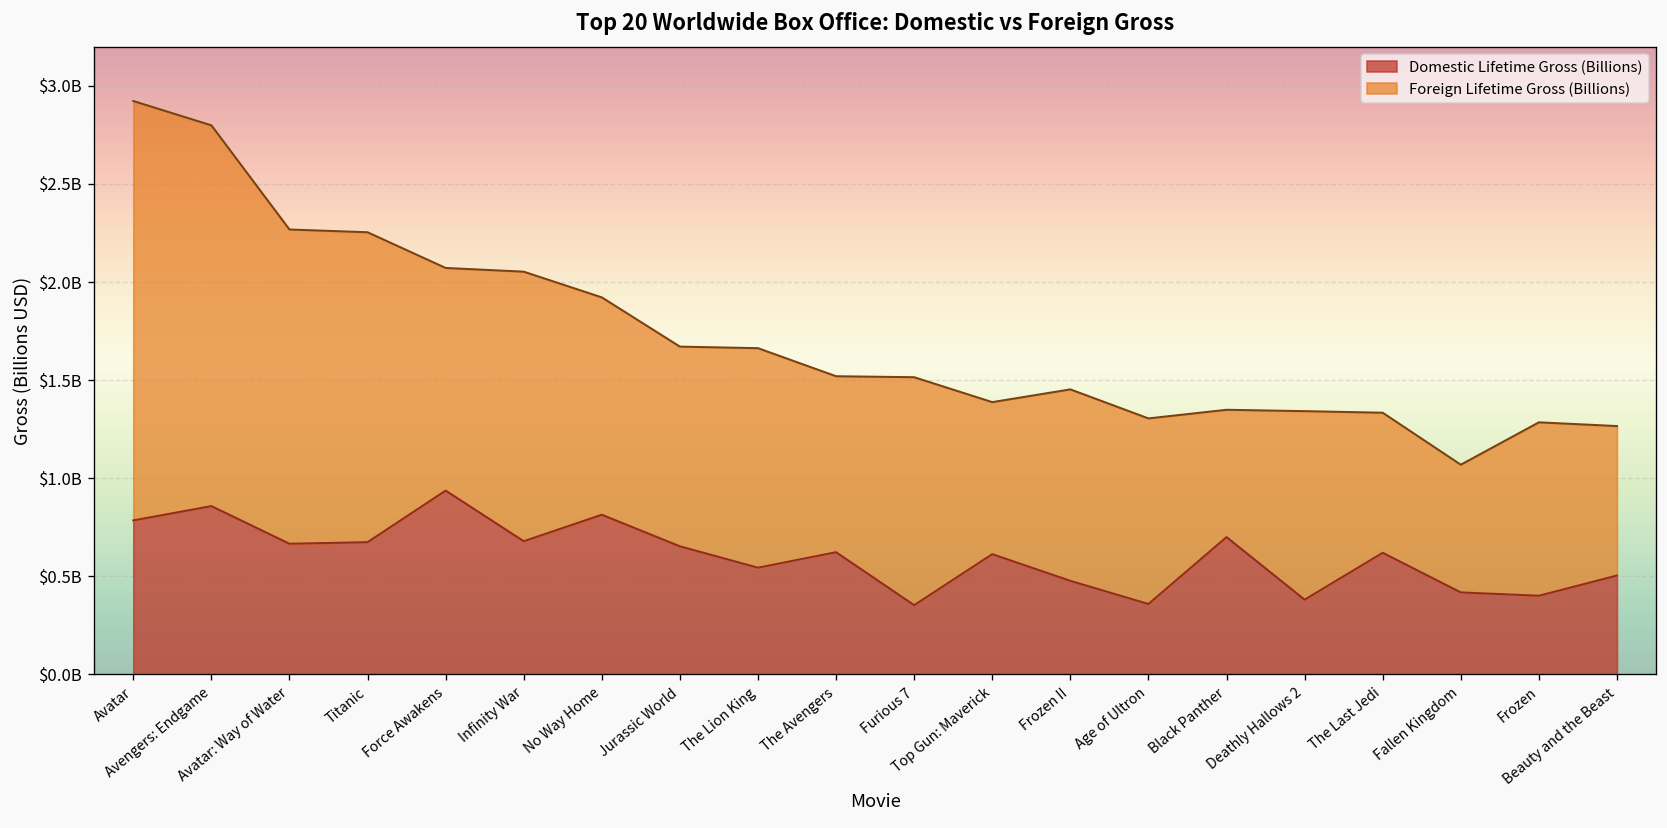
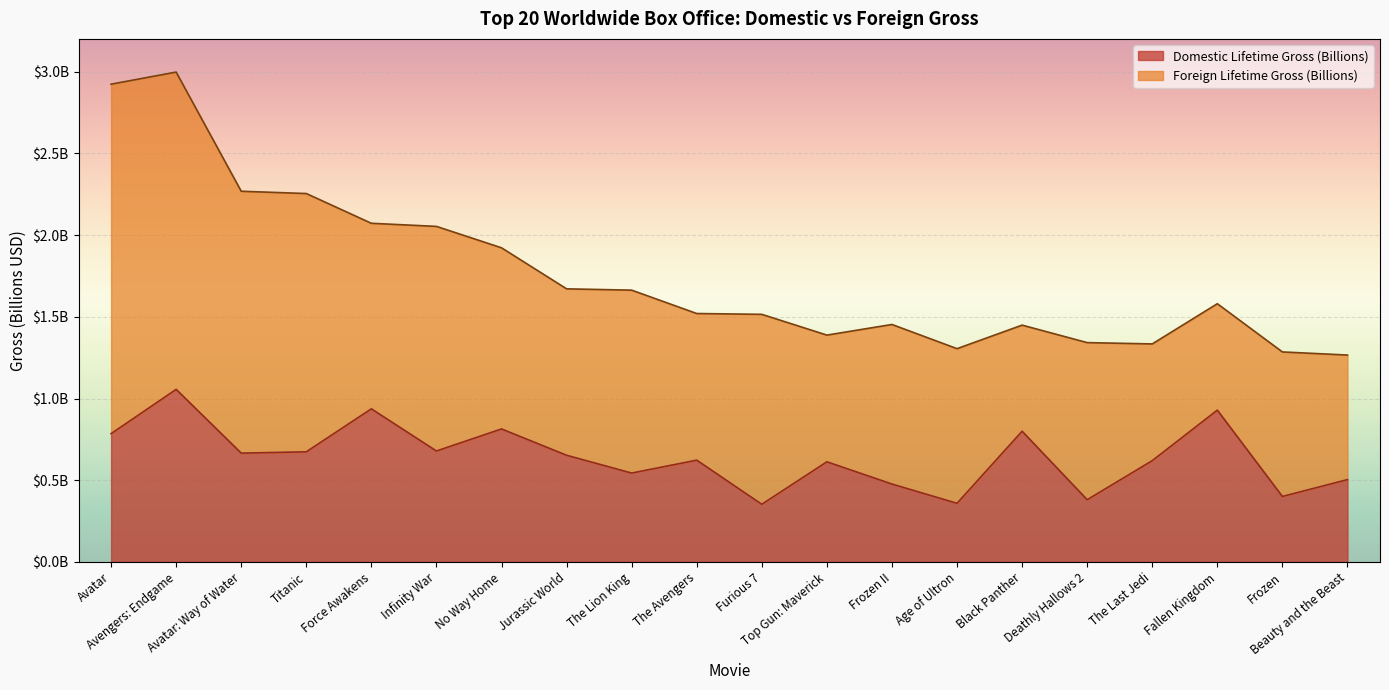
Domestic Lifetime Gross (Billions), Avengers: Endgame: $860000000 -> $1060000000
Domestic Lifetime Gross (Billions), Black Panther: $700000000 -> $800000000
Domestic Lifetime Gross (Billions), Fallen Kingdom: $420000000 -> $930000000
